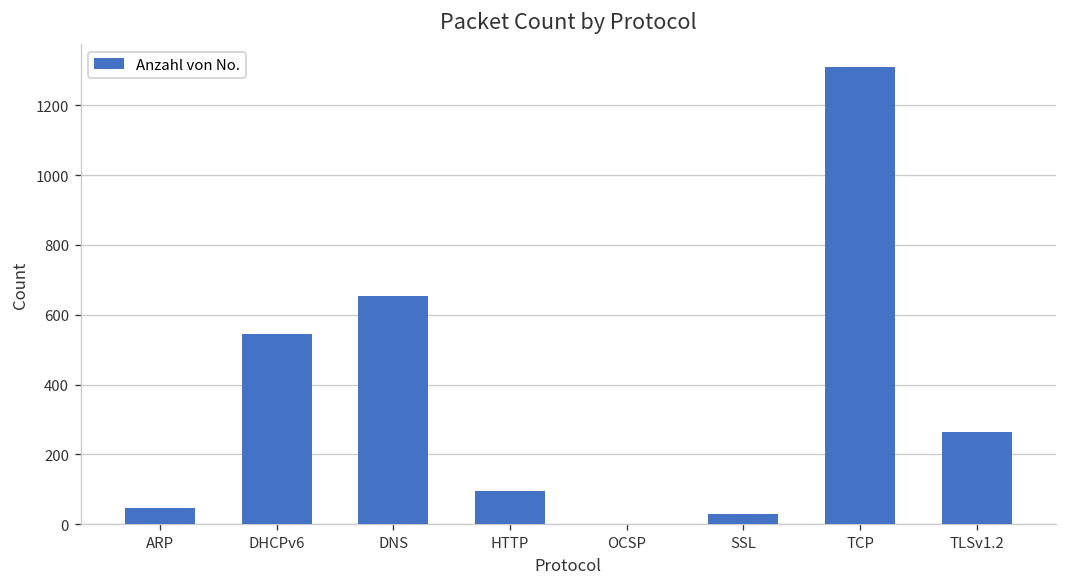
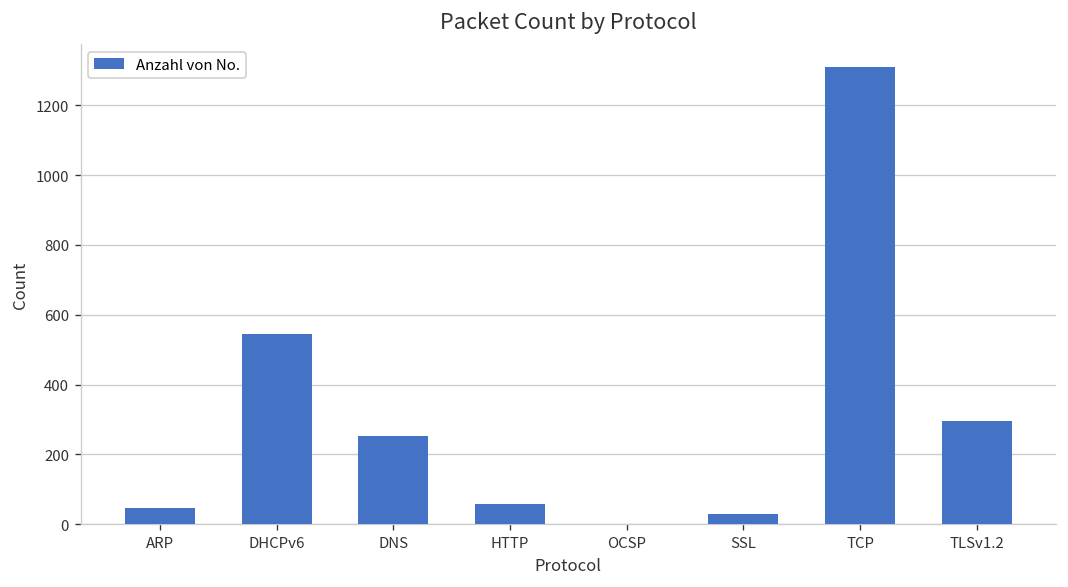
DNS: 650 -> 250
HTTP: 90 -> 60
TLSv1.2: 260 -> 300
